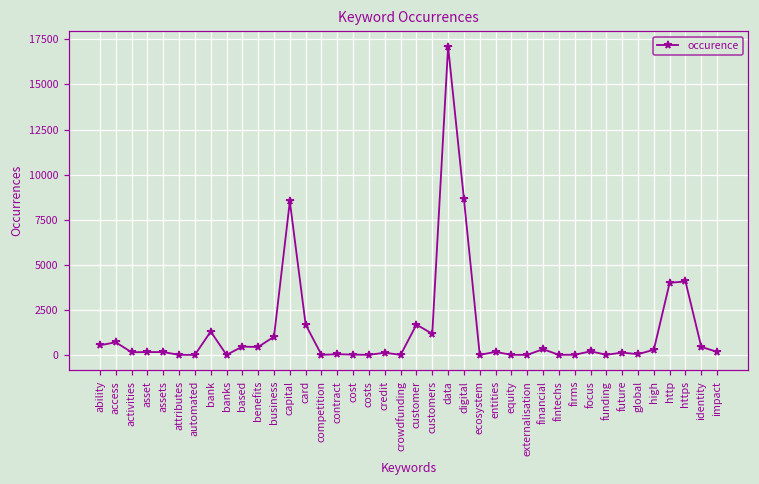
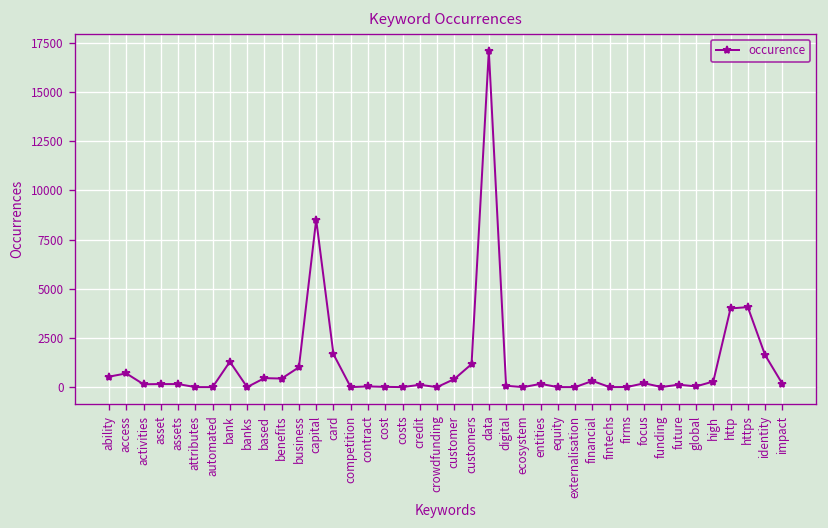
customer: 1700 -> 400
digital: 8600 -> 100
identity: 400 -> 1600
